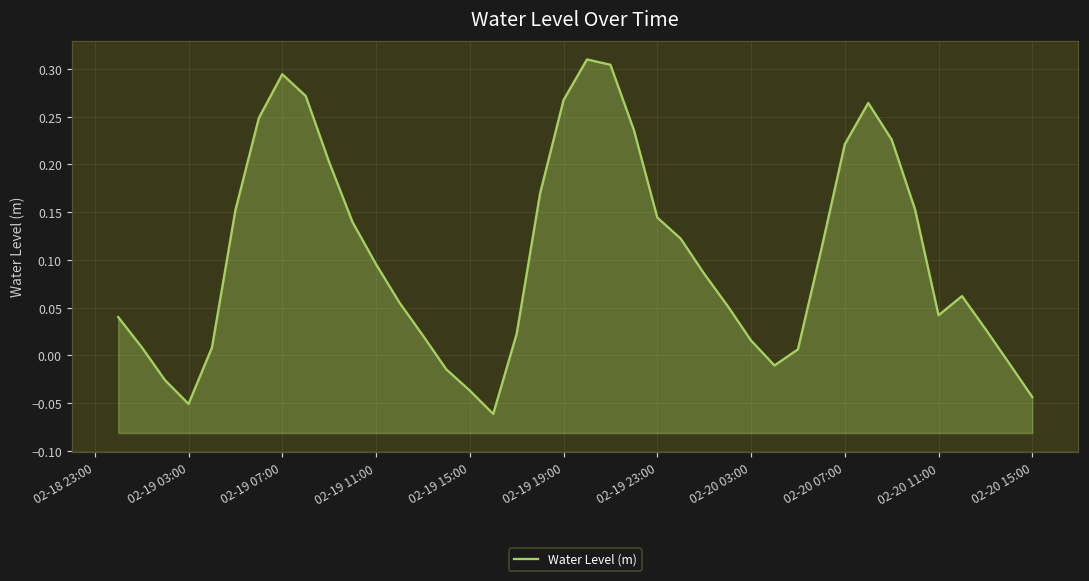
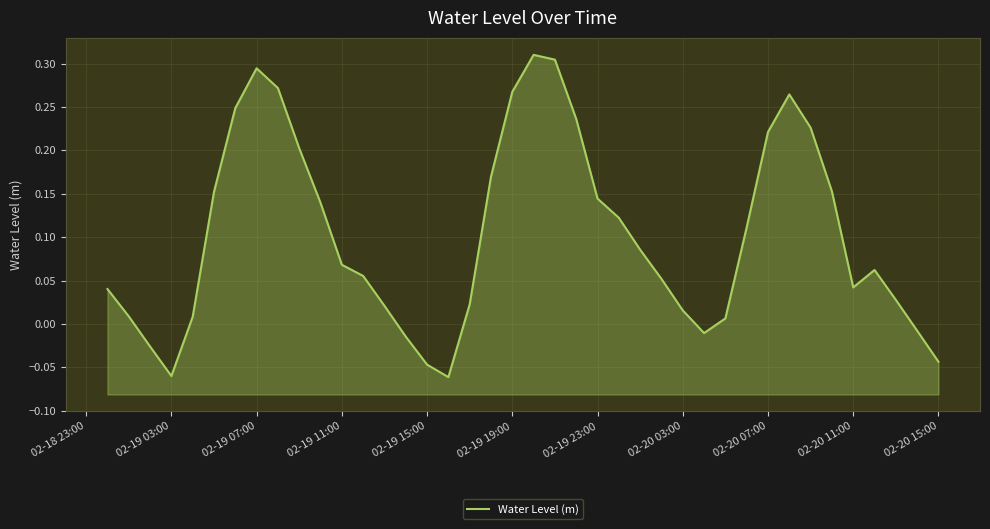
02-19 03:00: -0.05 -> -0.06
02-19 11:00: 0.10 -> 0.07
02-19 15:00: -0.04 -> -0.05
